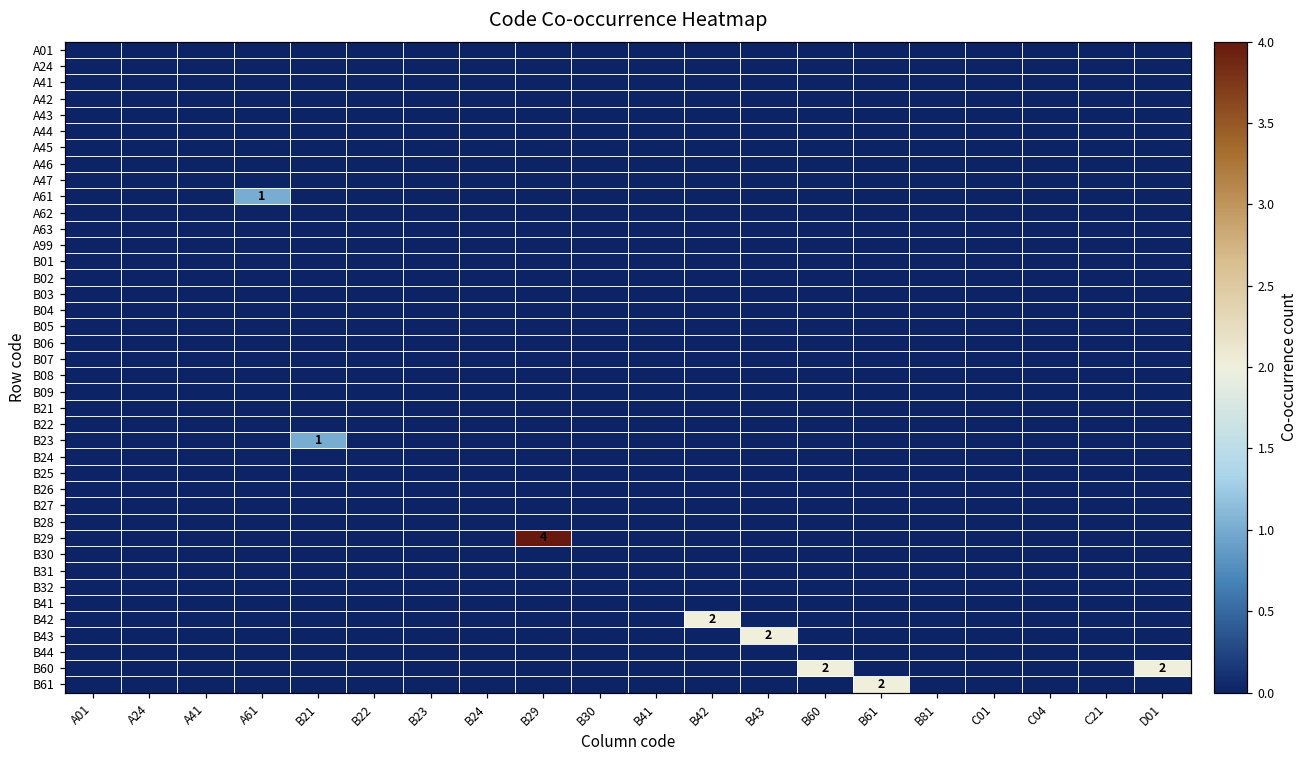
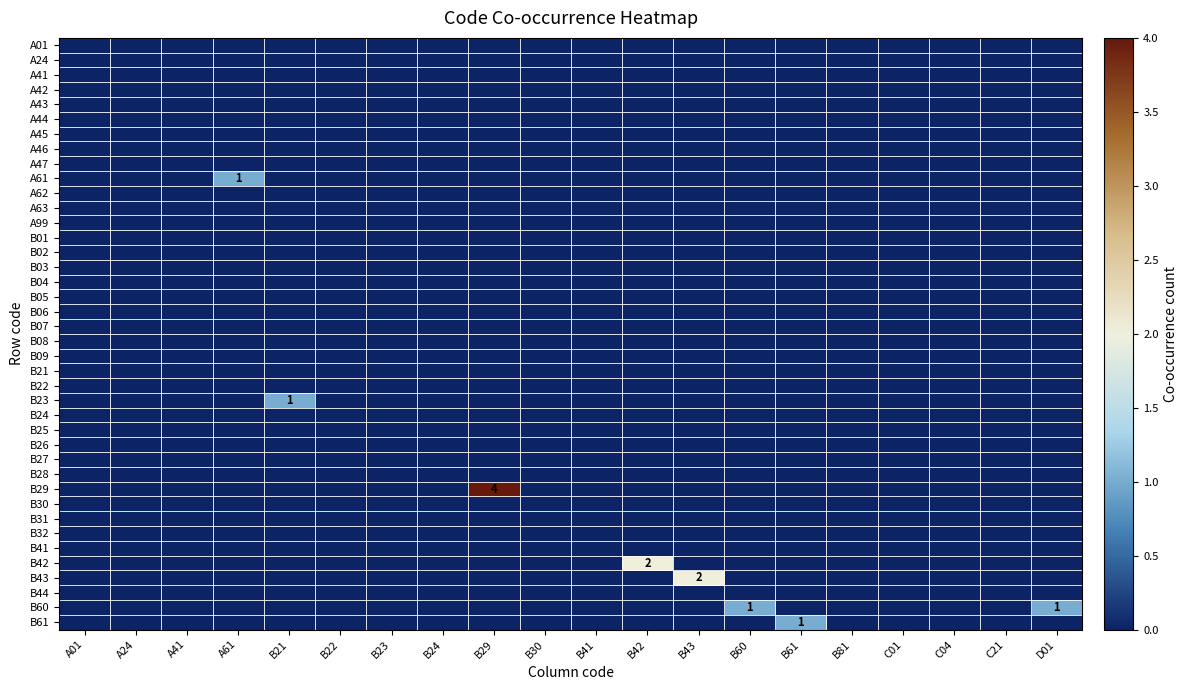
B60, B60: 2 -> 1
B60, D01: 2 -> 1
B61, B61: 2 -> 1
